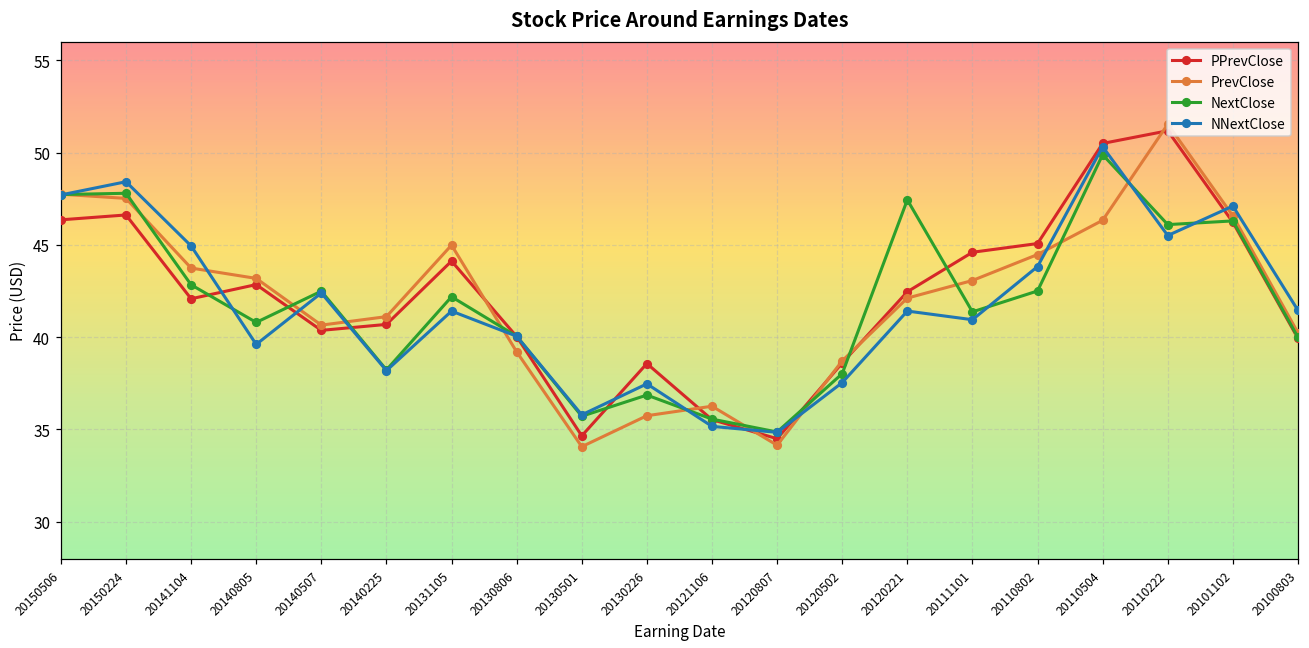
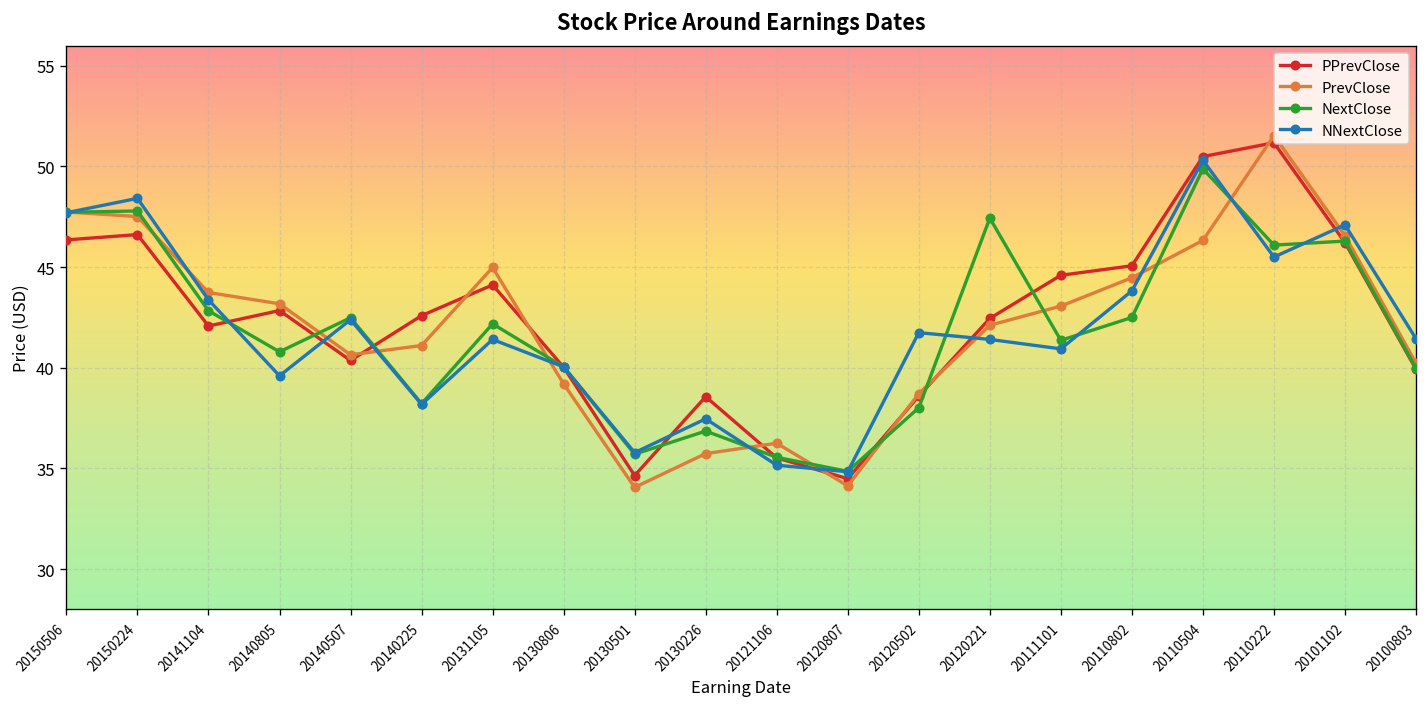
NNextClose, 20141104: 44.9 -> 43.4
PPrevClose, 20140225: 40.7 -> 42.6
NNextClose, 20120502: 37.5 -> 41.7
